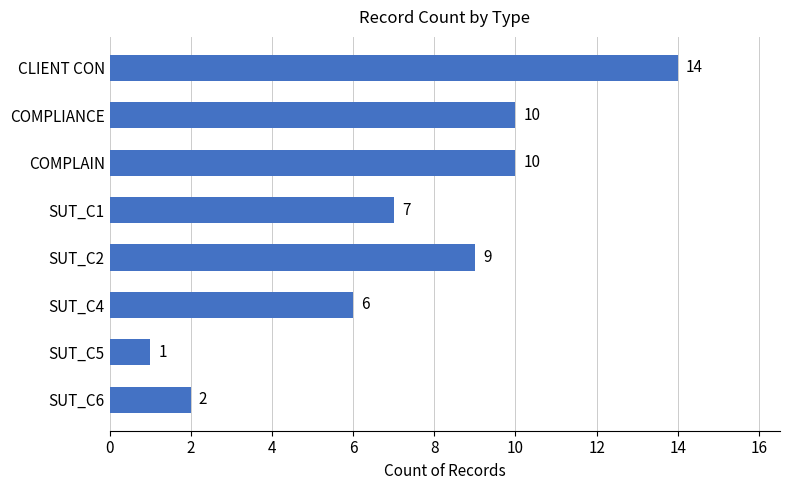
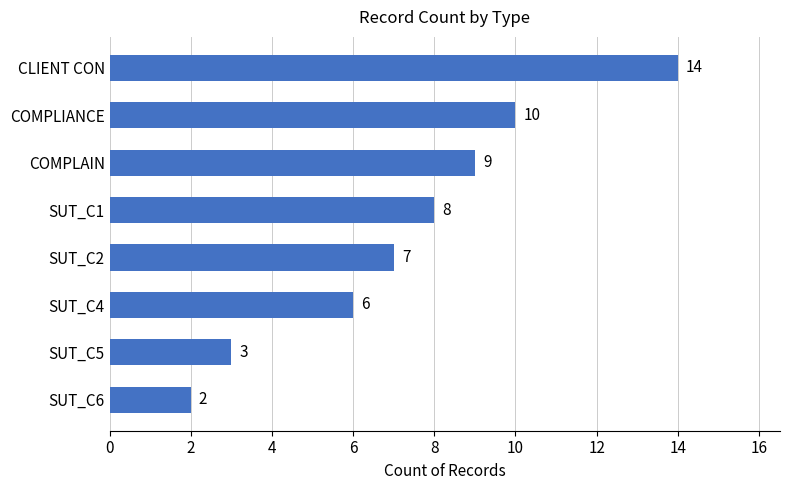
COMPLAIN: 10 -> 9
SUT_C1: 7 -> 8
SUT_C2: 9 -> 7
SUT_C5: 1 -> 3
